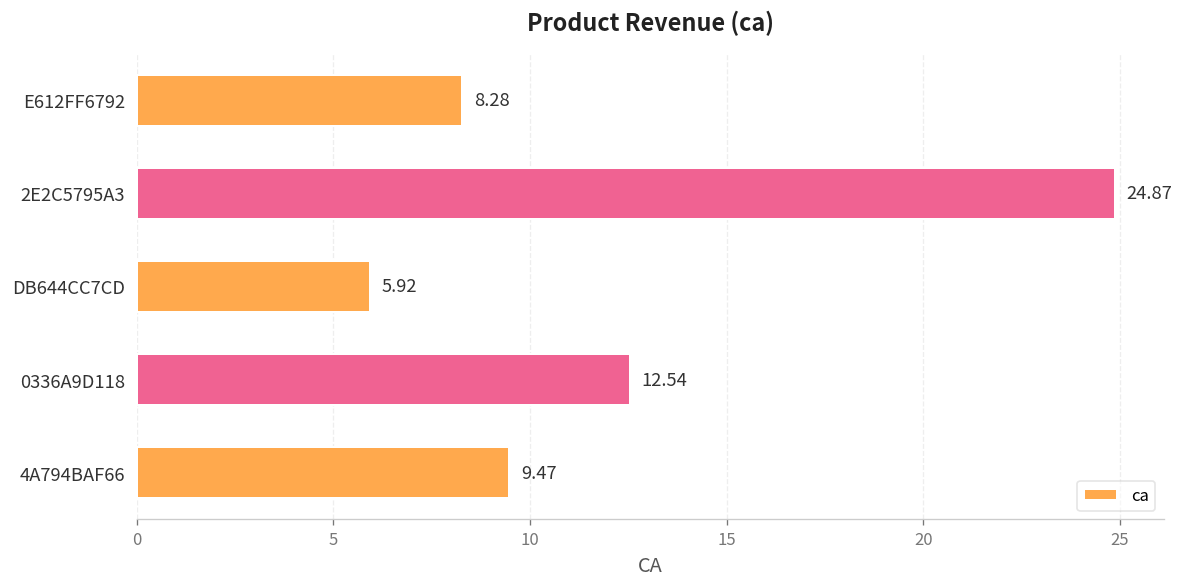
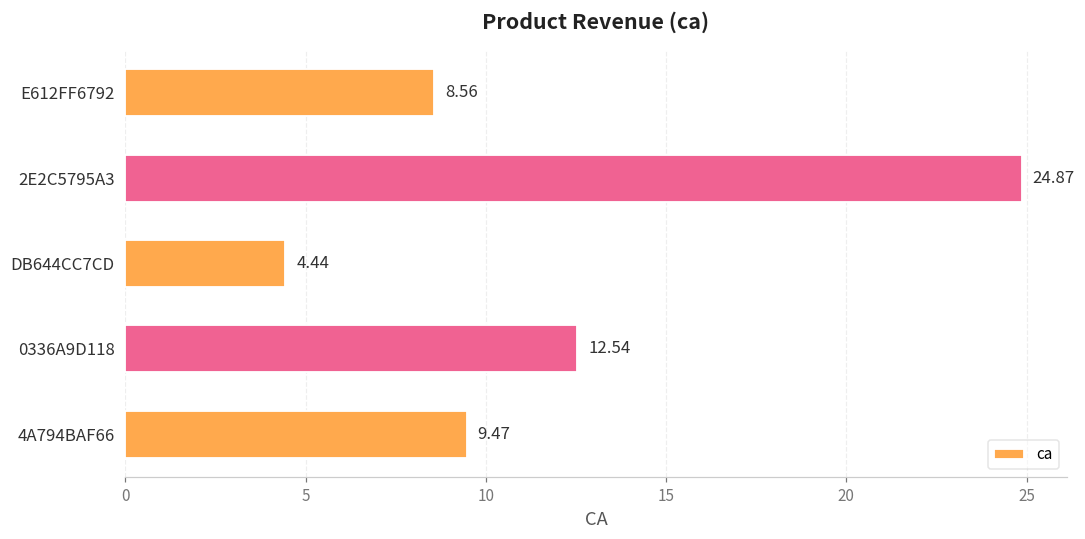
E612FF6792: 8.28 -> 8.56
DB644CC7CD: 5.92 -> 4.44
